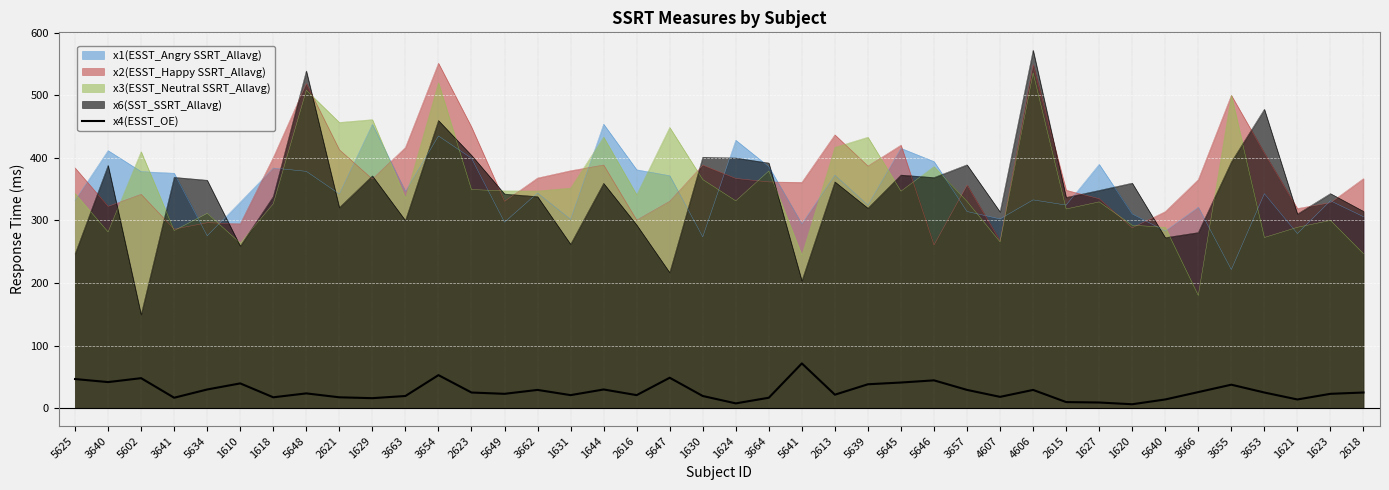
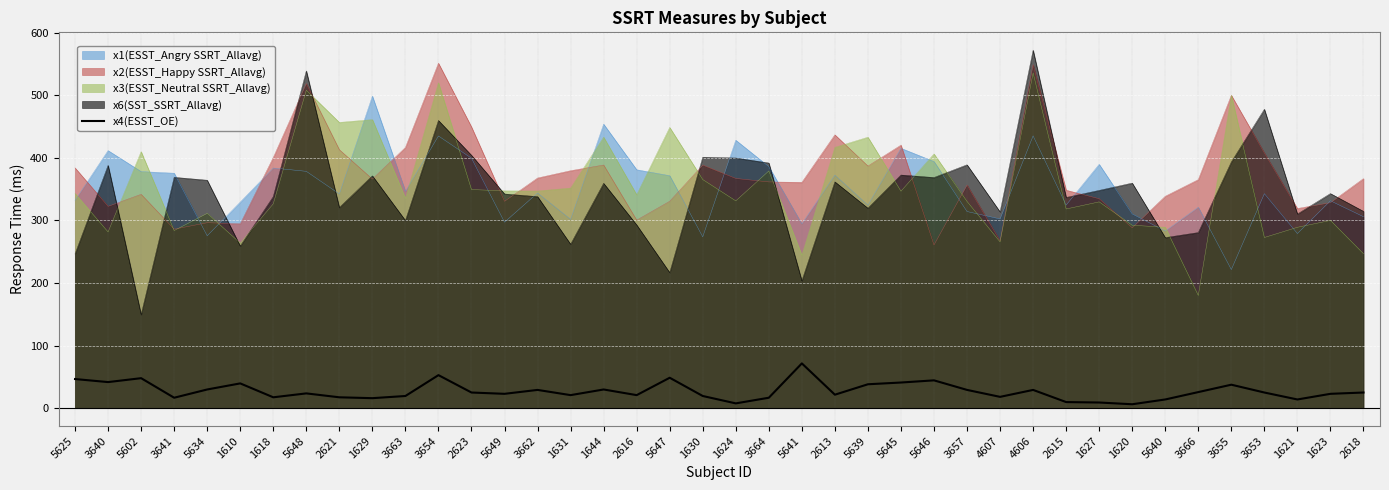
x1(ESST_Angry SSRT_Allavg), 1629: 450 -> 500
x3(ESST_Neutral SSRT_Allavg), 5646: 390 -> 410
x1(ESST_Angry SSRT_Allavg), 4606: 330 -> 440
x2(ESST_Happy SSRT_Allavg), 5640: 310 -> 340
